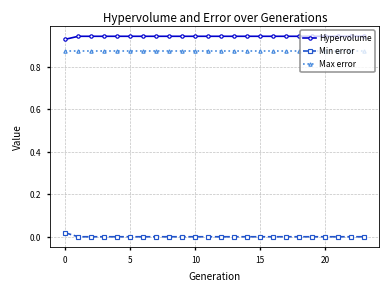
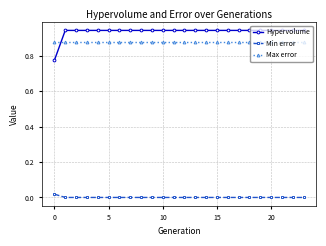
Hypervolume, 0: 0.93 -> 0.77
